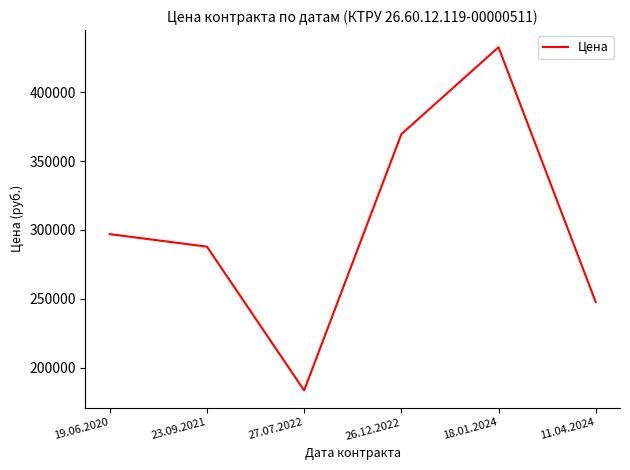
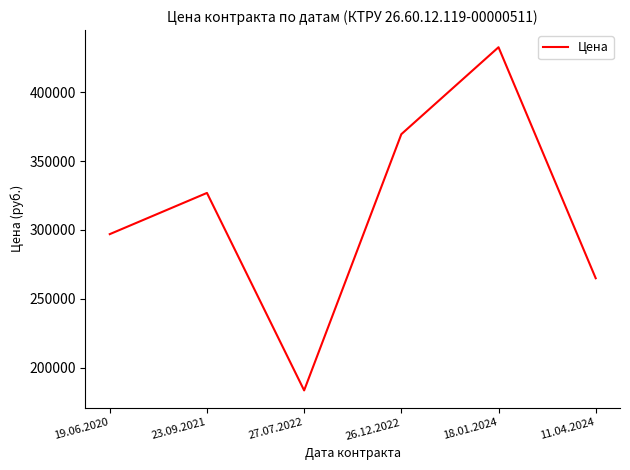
23.09.2021: 288000 -> 327000
11.04.2024: 248000 -> 265000
